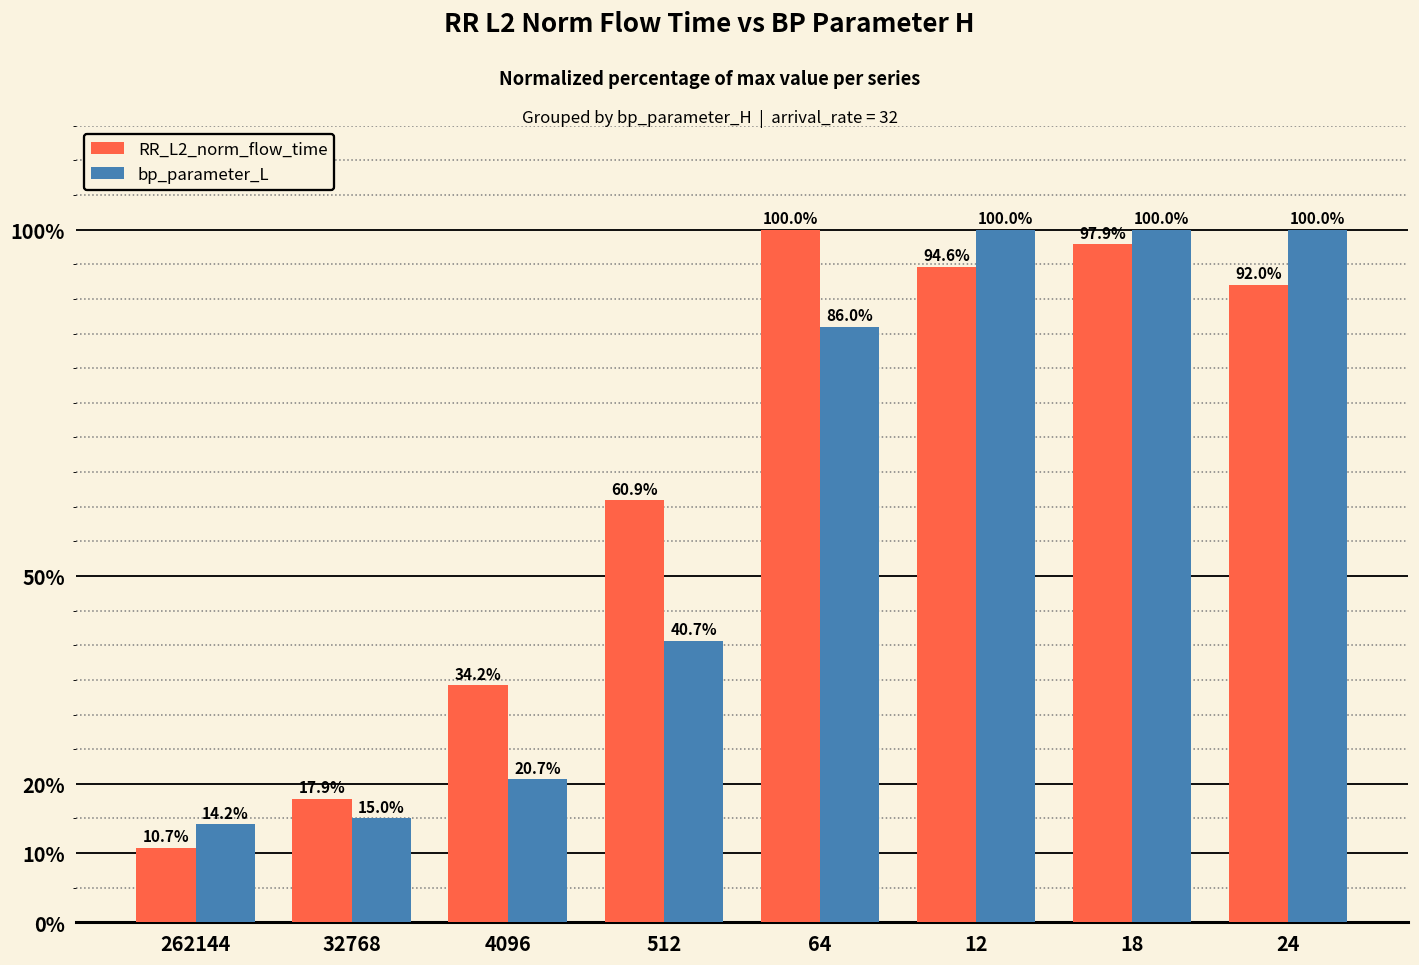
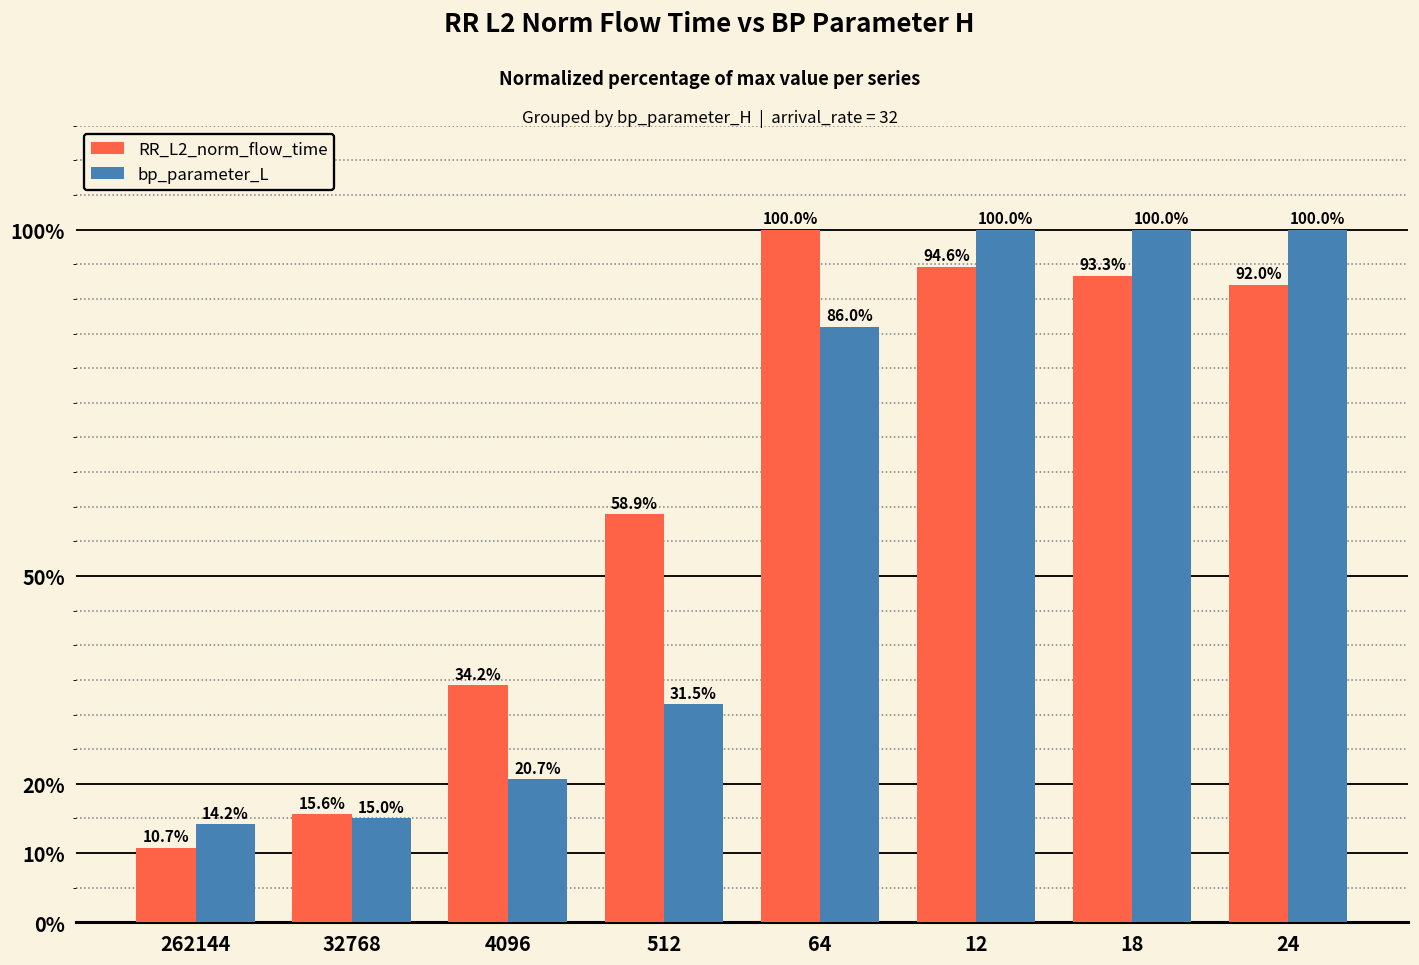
RR_L2_norm_flow_time, 32768: 17.9% -> 15.6%
RR_L2_norm_flow_time, 512: 60.9% -> 58.9%
bp_parameter_L, 512: 40.7% -> 31.5%
RR_L2_norm_flow_time, 18: 97.9% -> 93.3%
